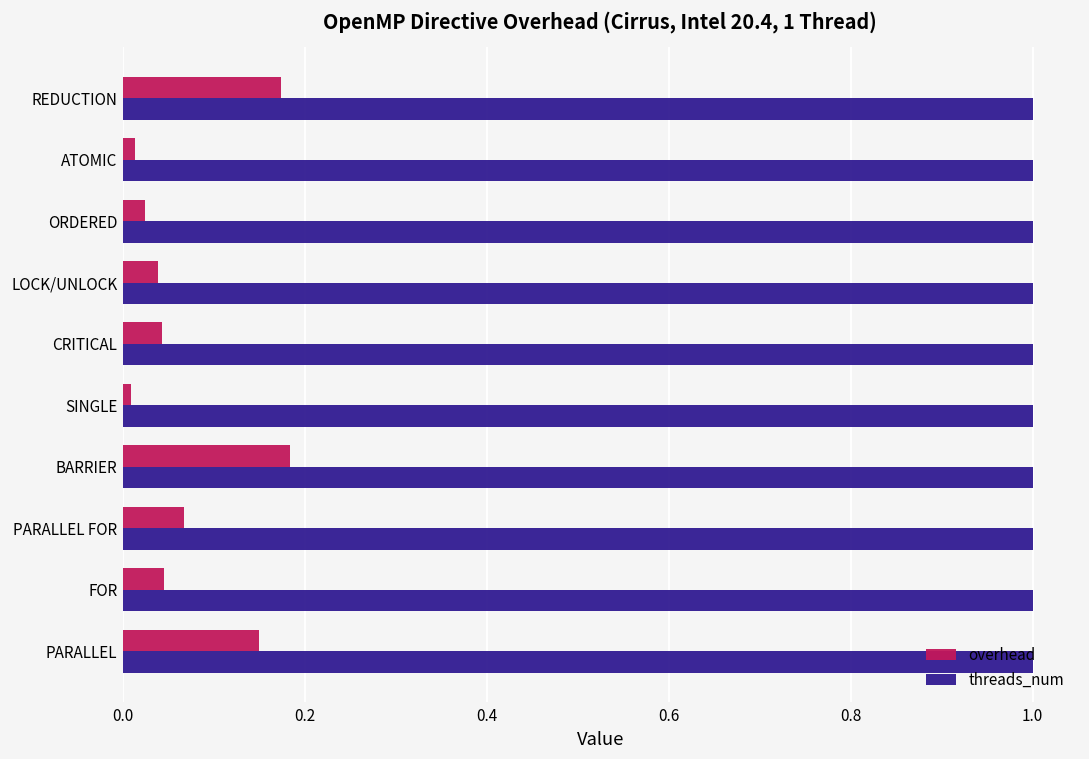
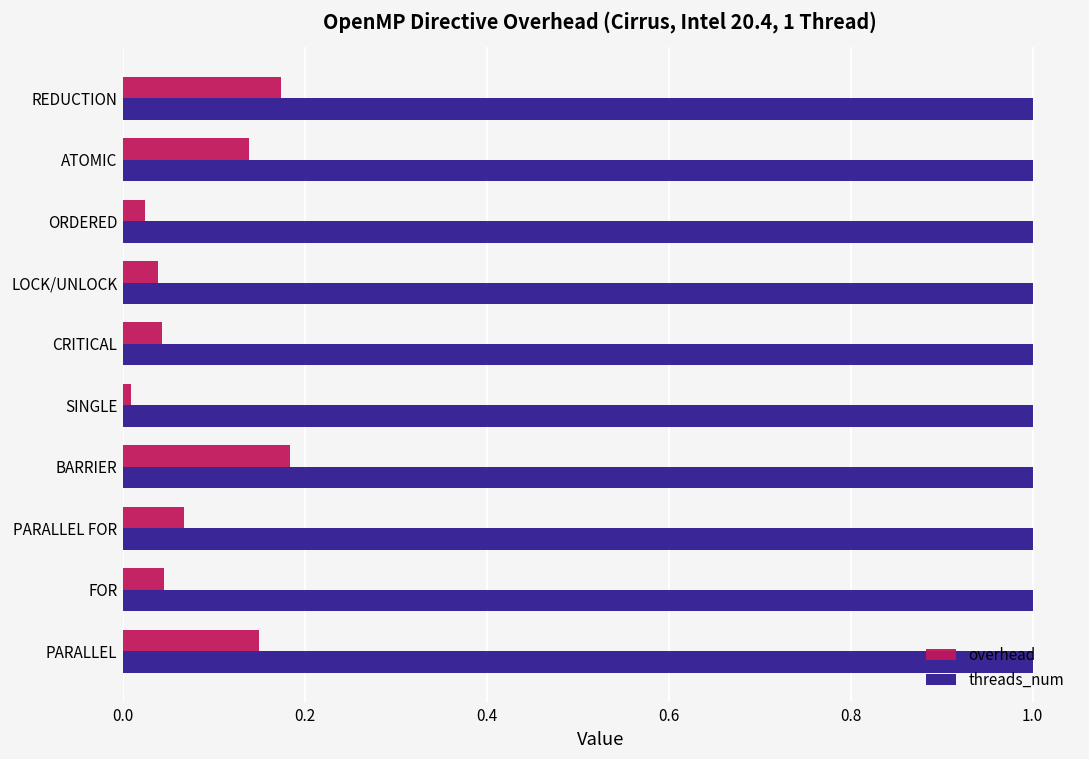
overhead, ATOMIC: 0.01 -> 0.14
